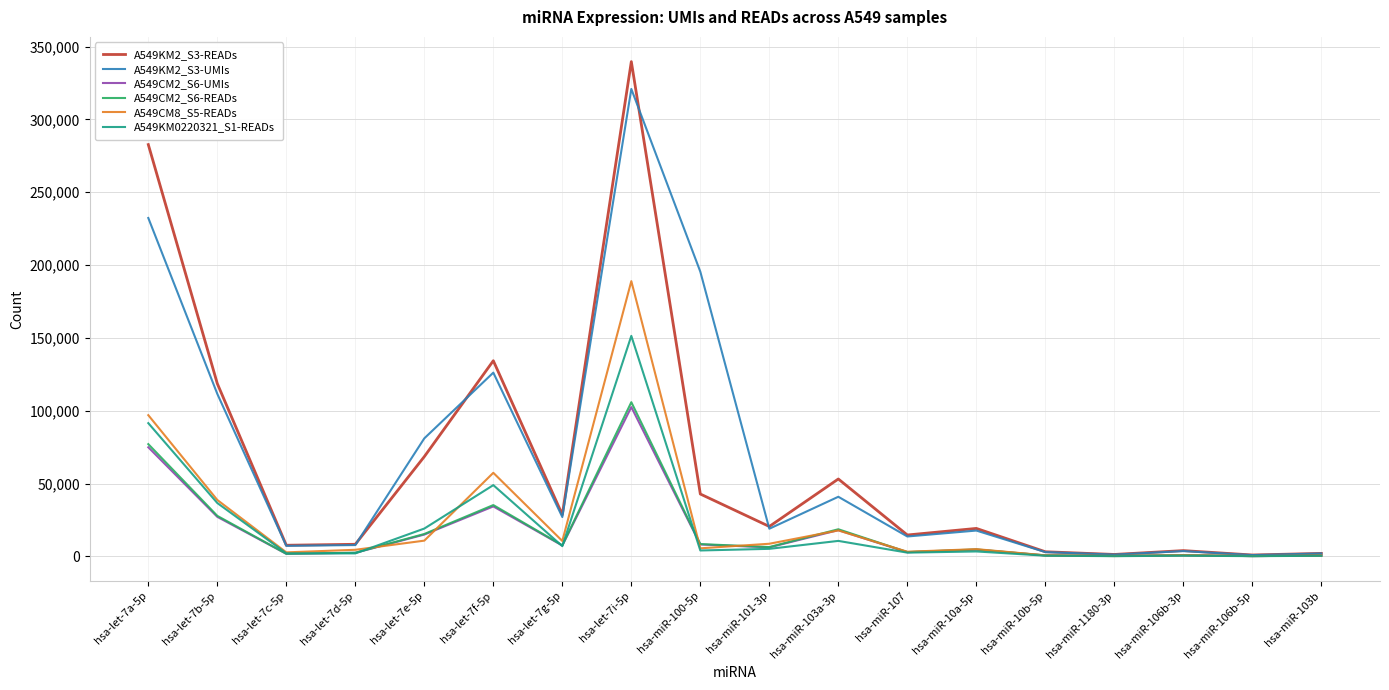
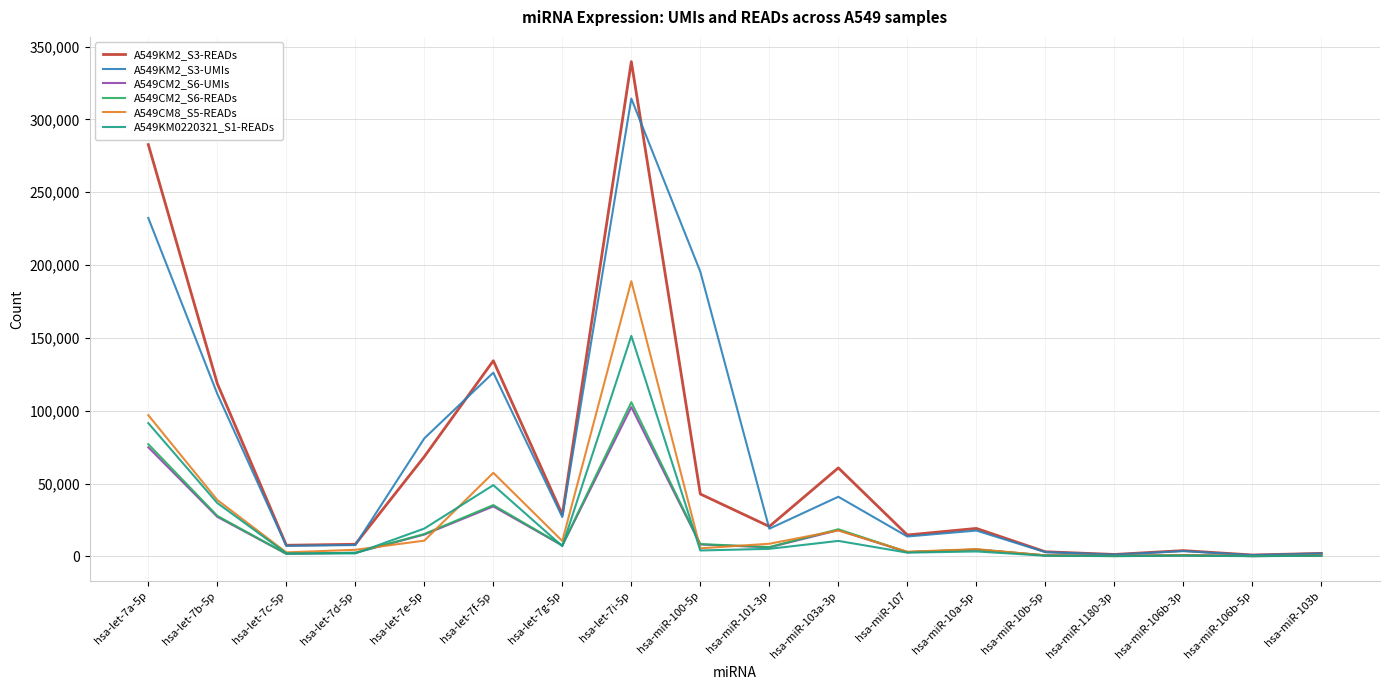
A549KM2_S3-UMIs, hsa-let-7i-5p: 321,000 -> 314,000
A549KM2_S3-READs, hsa-miR-103a-3p: 53,000 -> 61,000
